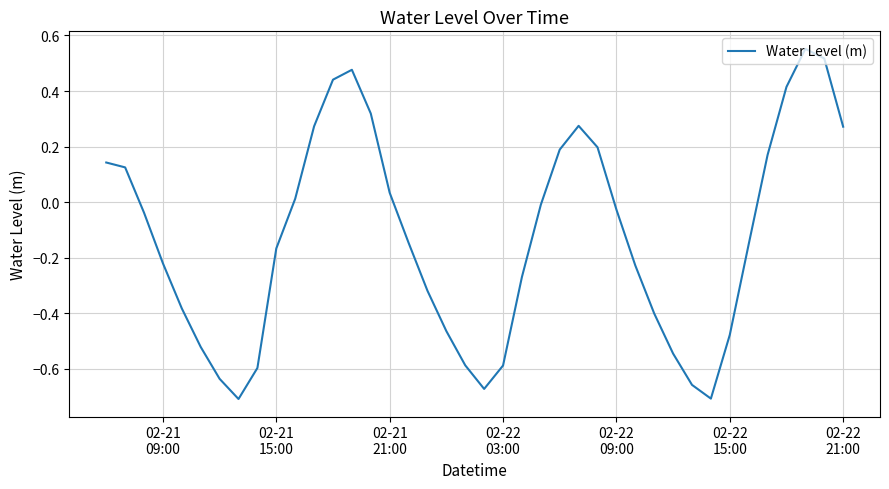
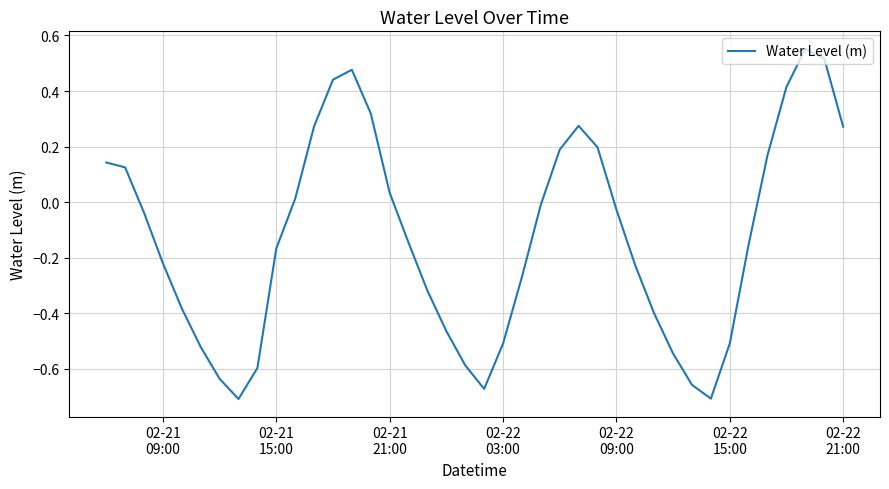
02-22 03:00: -0.59 -> -0.51
02-22 15:00: -0.48 -> -0.51
